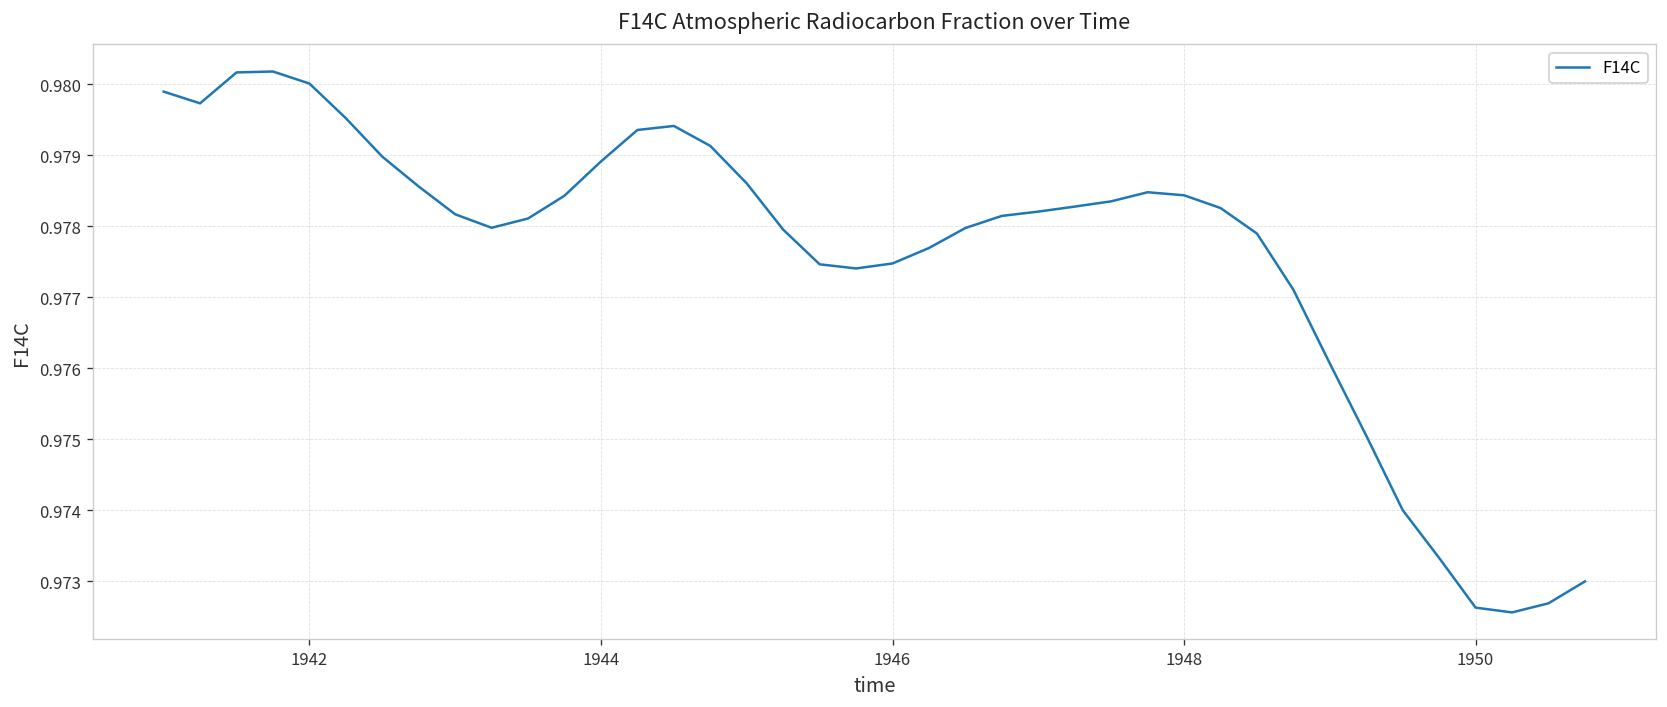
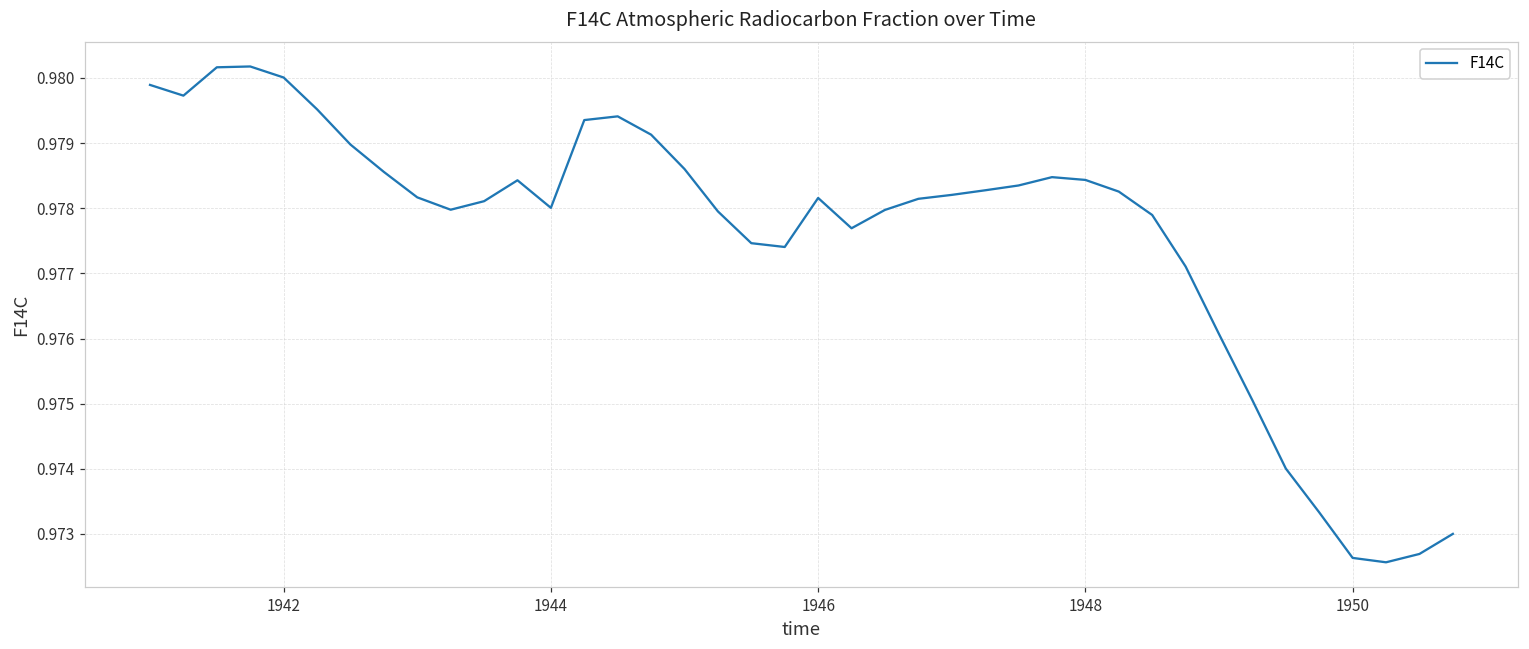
1944: 0.9789 -> 0.9780
1946: 0.9775 -> 0.9782
